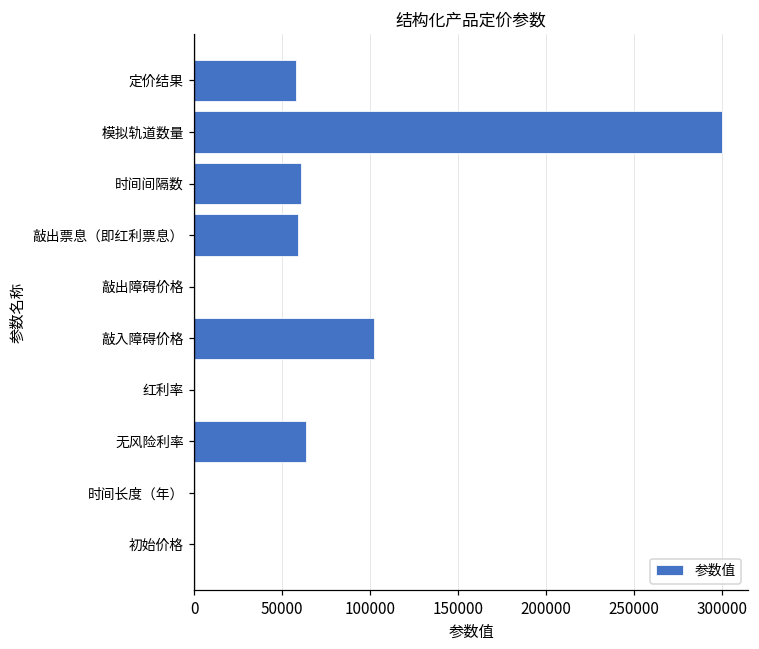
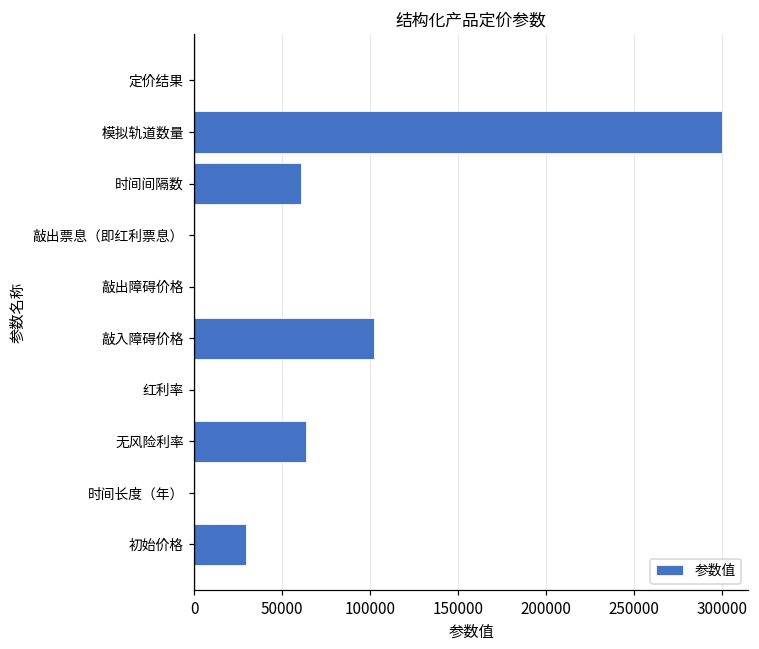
定价结果: 58000 -> 0
敲出票息（即红利票息）: 59000 -> 0
初始价格: 0 -> 29000
